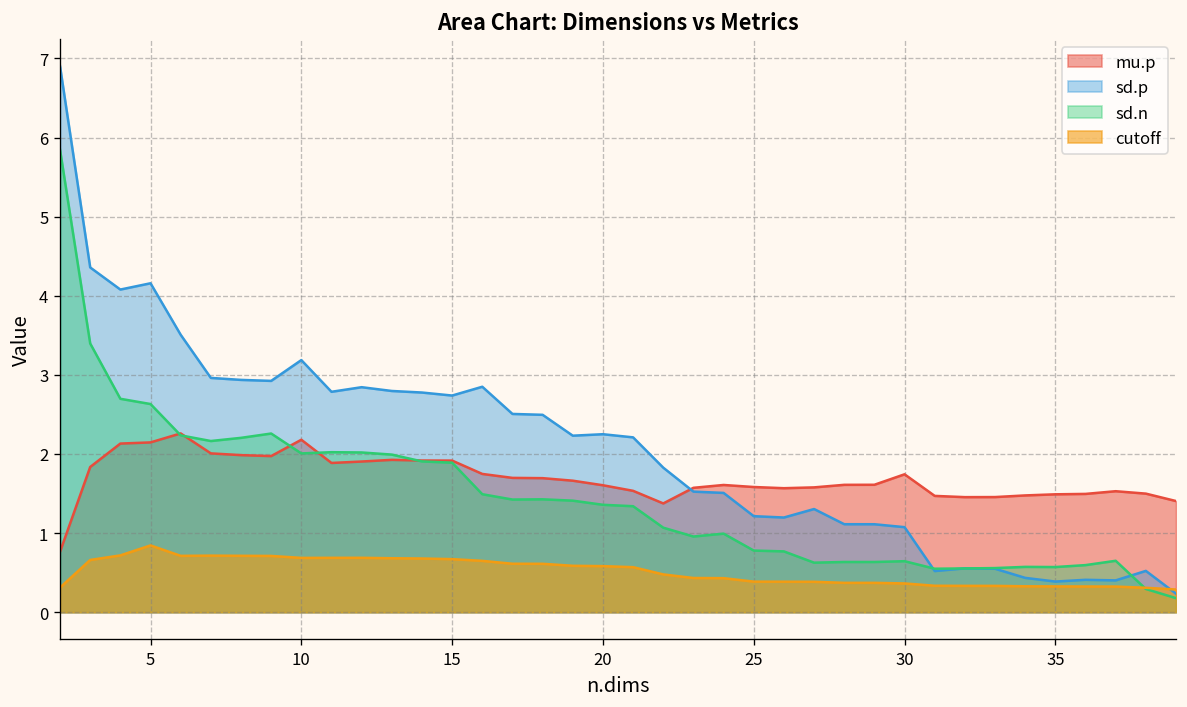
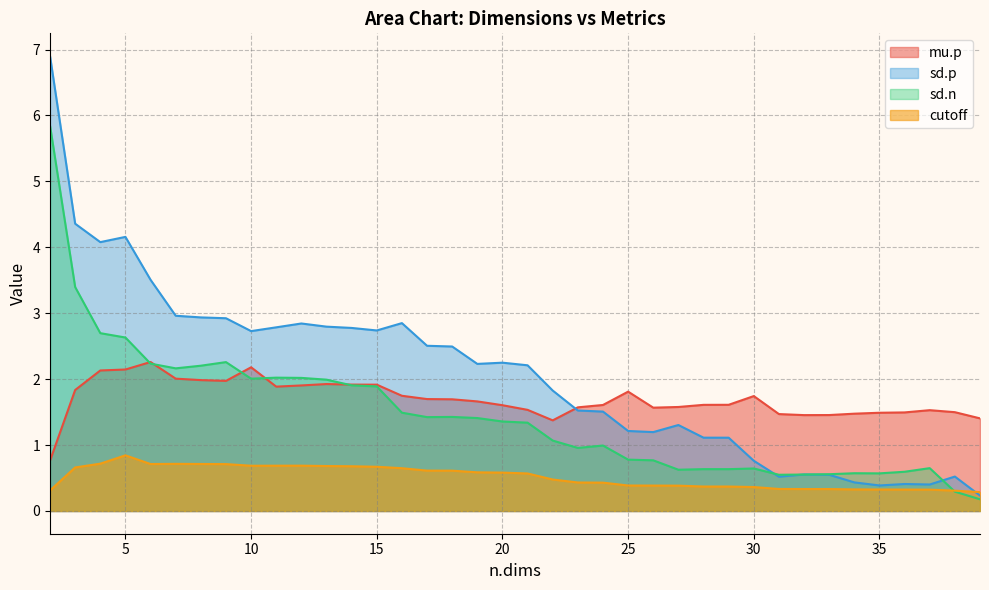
sd.p, 10: 3.2 -> 2.7
mu.p, 25: 1.6 -> 1.8
sd.p, 30: 1.1 -> 0.8
